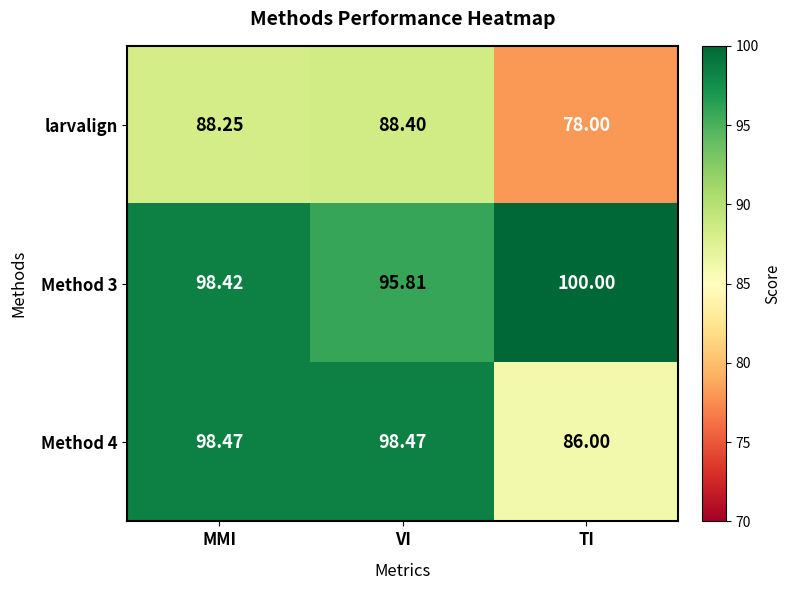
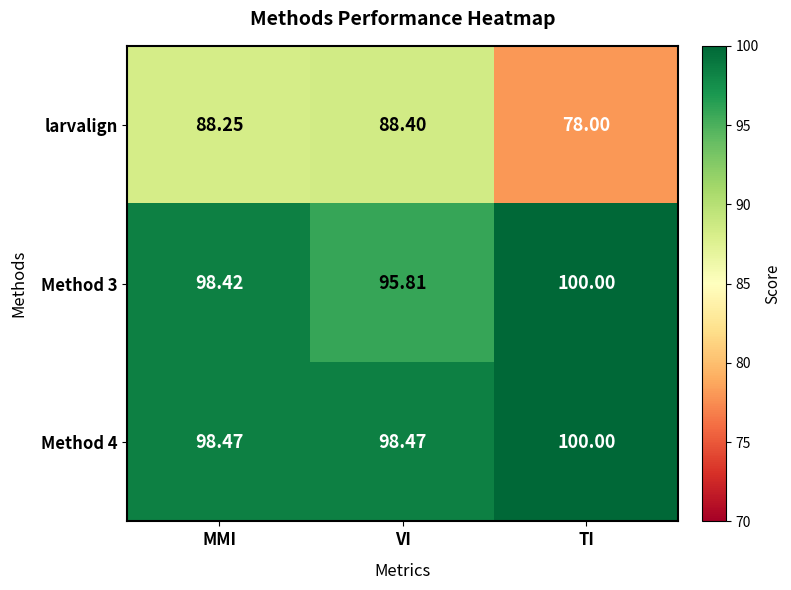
Method 4, TI: 86.00 -> 100.00
